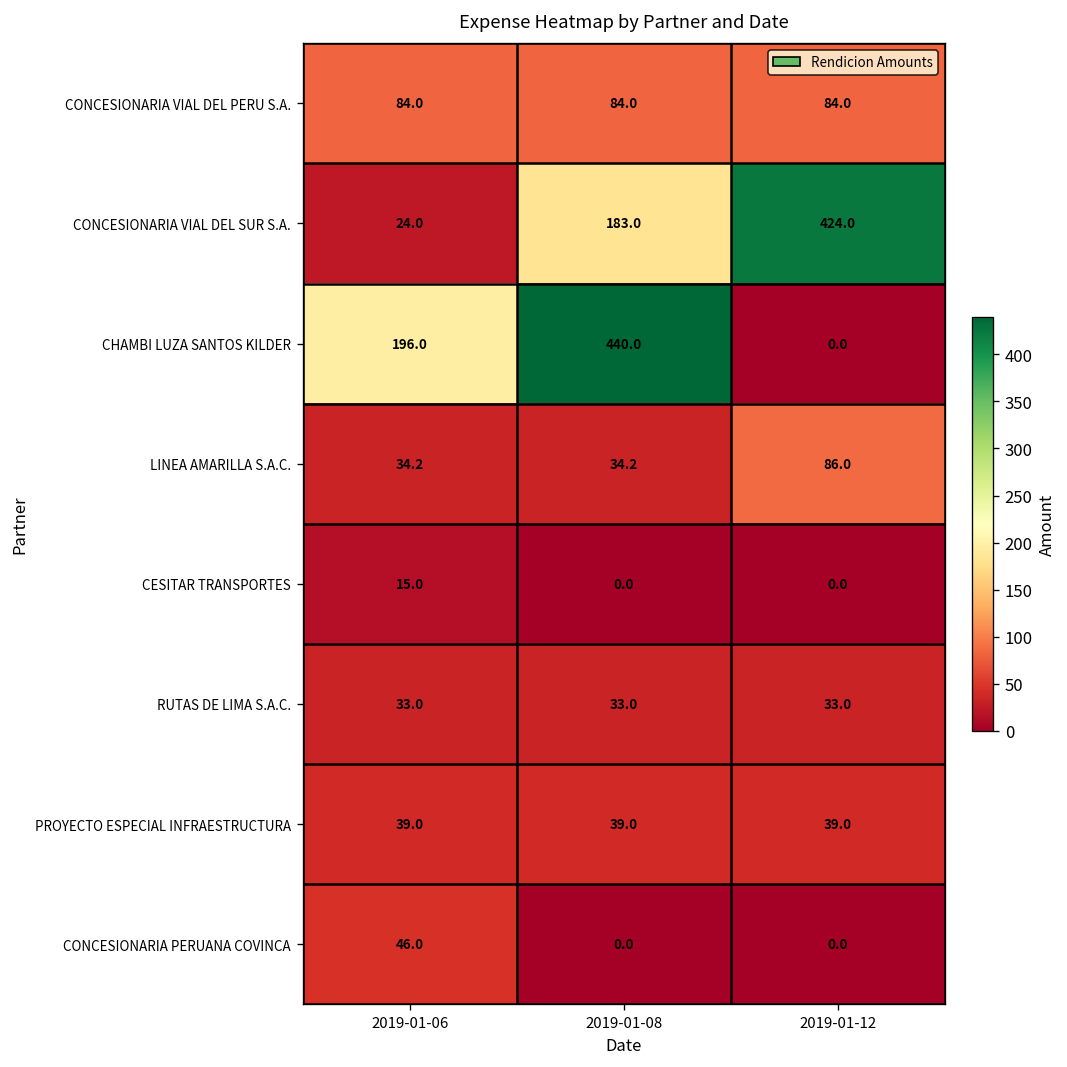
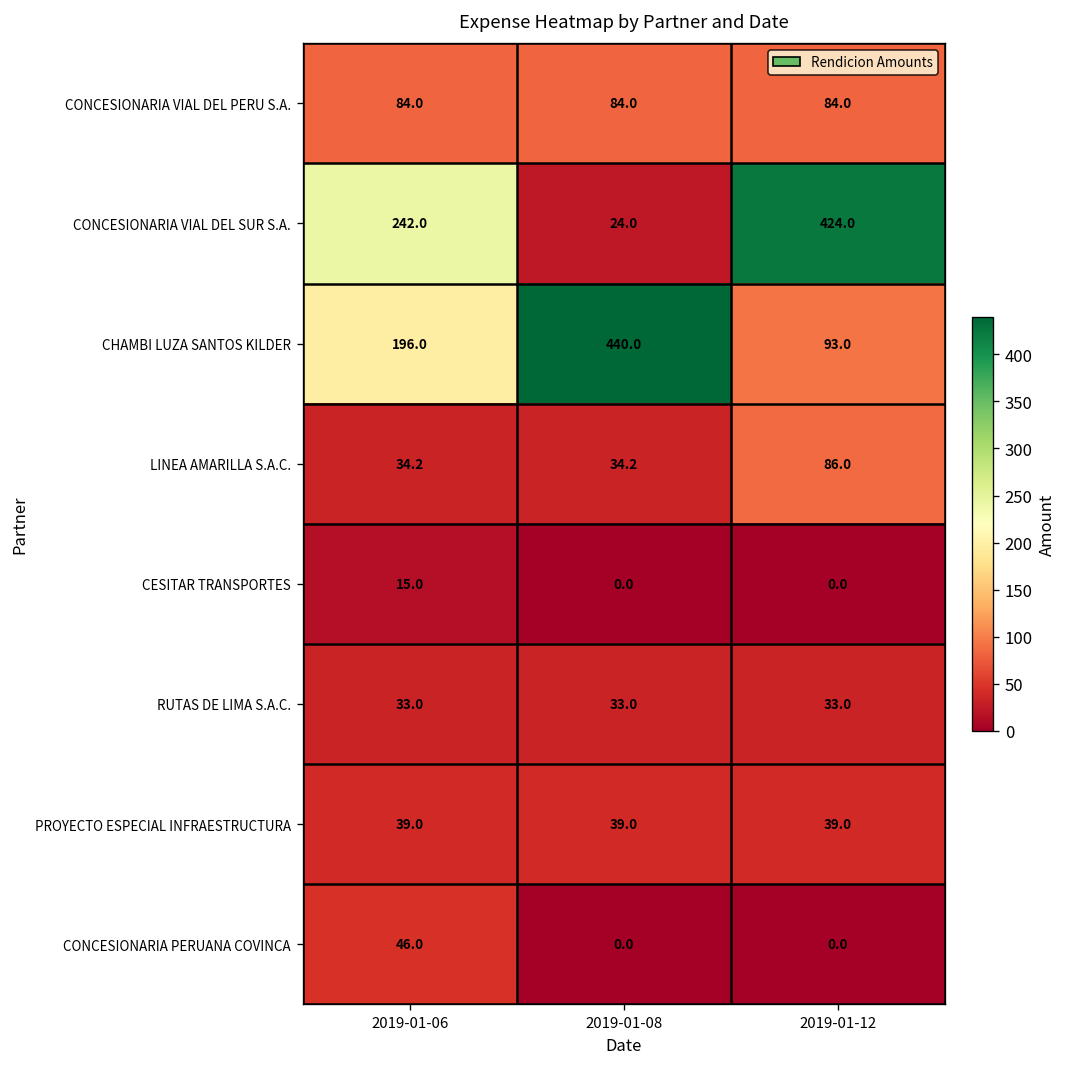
CONCESIONARIA VIAL DEL SUR S.A., 2019-01-06: 24.0 -> 242.0
CONCESIONARIA VIAL DEL SUR S.A., 2019-01-08: 183.0 -> 24.0
CHAMBI LUZA SANTOS KILDER, 2019-01-12: 0.0 -> 93.0
